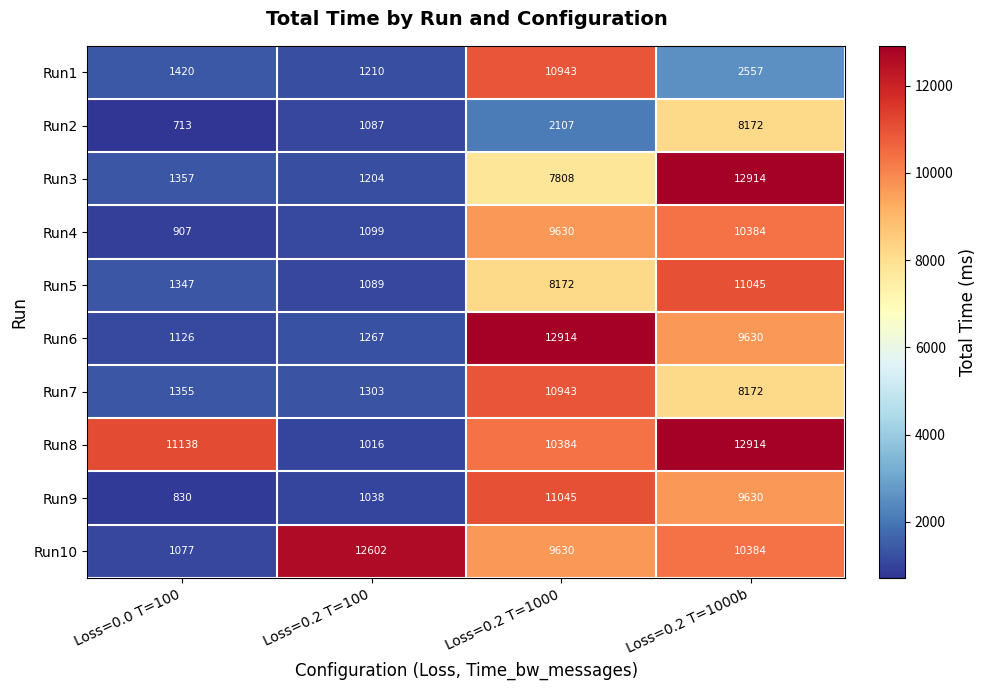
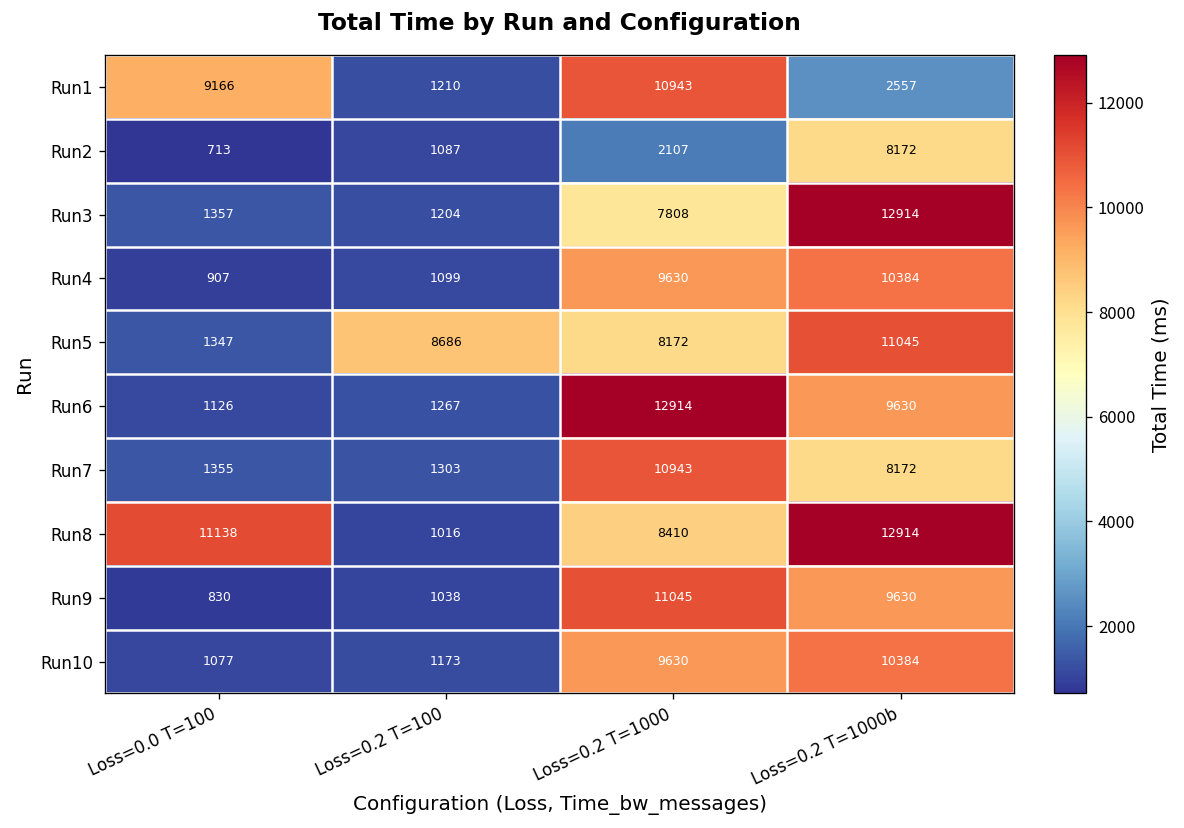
Run1, Loss=0.0 T=100: 1420 -> 9166
Run5, Loss=0.2 T=100: 1089 -> 8686
Run8, Loss=0.2 T=1000: 10384 -> 8410
Run10, Loss=0.2 T=100: 12602 -> 1173
